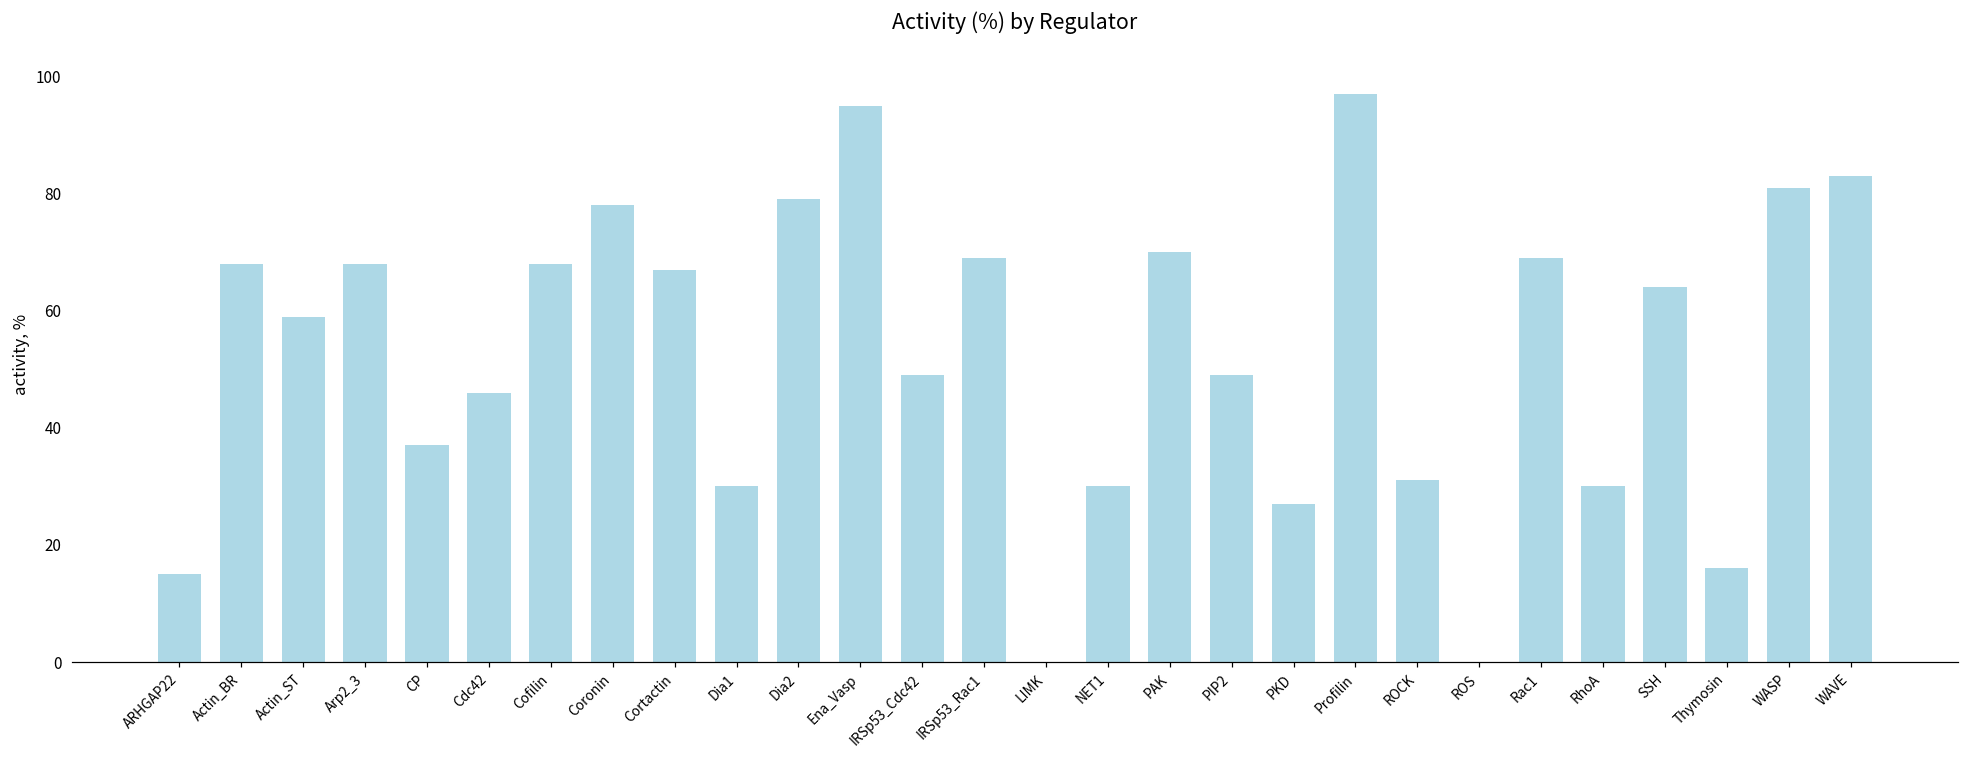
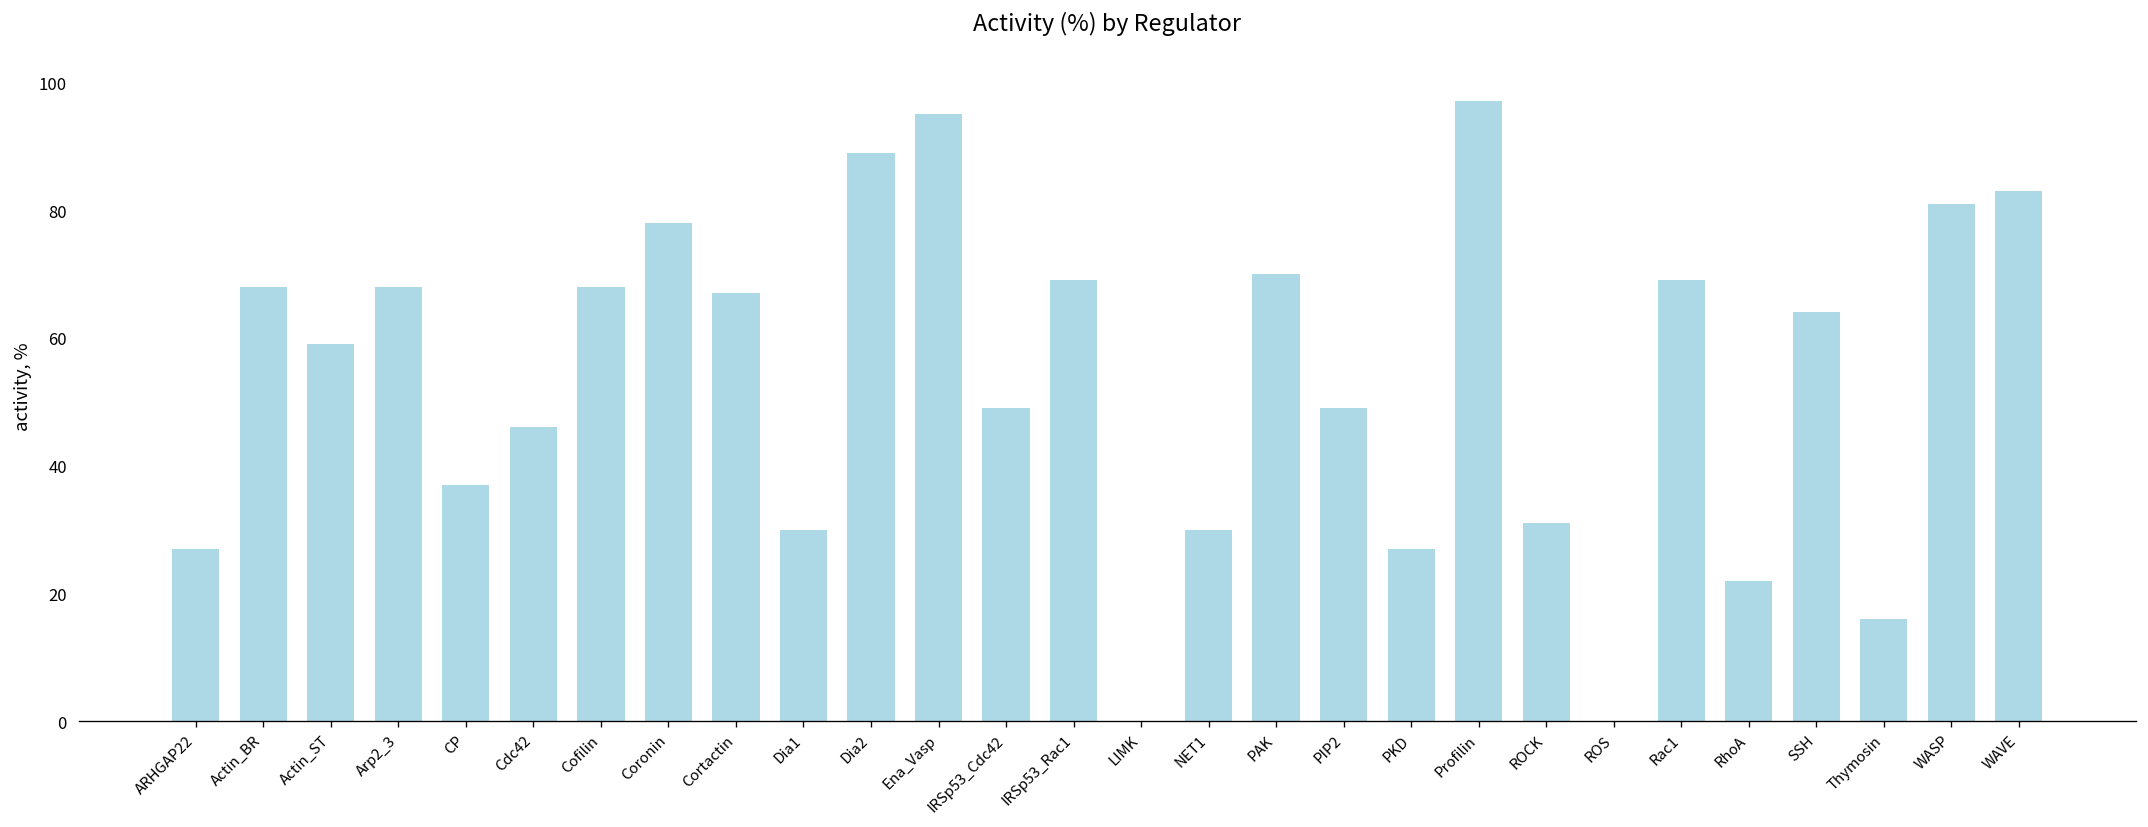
ARHGAP22: 15 -> 27
Dia2: 79 -> 89
RhoA: 30 -> 22
